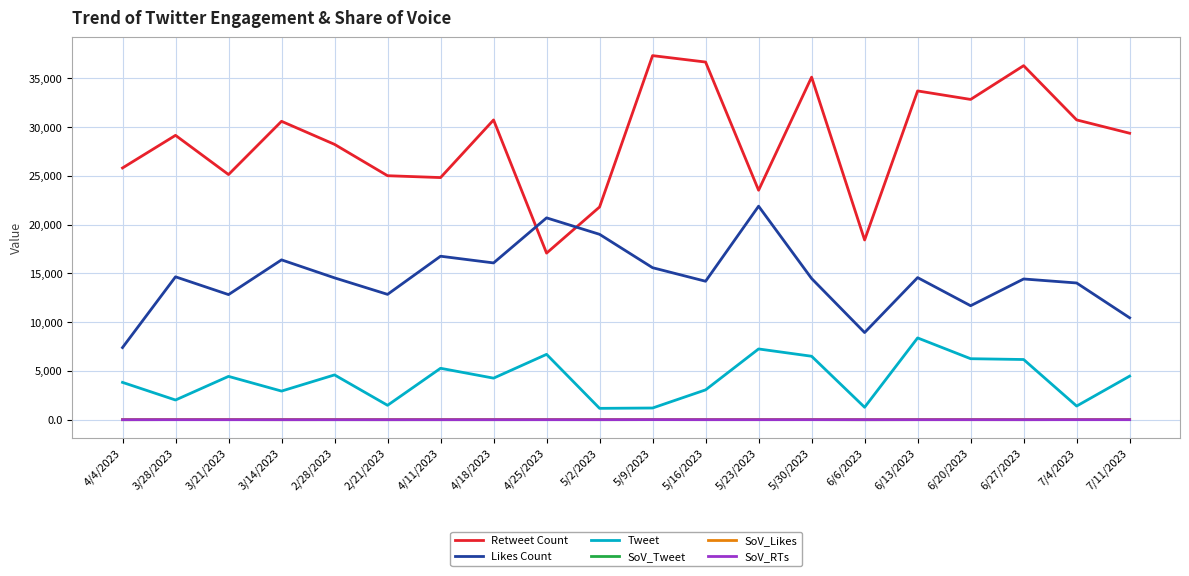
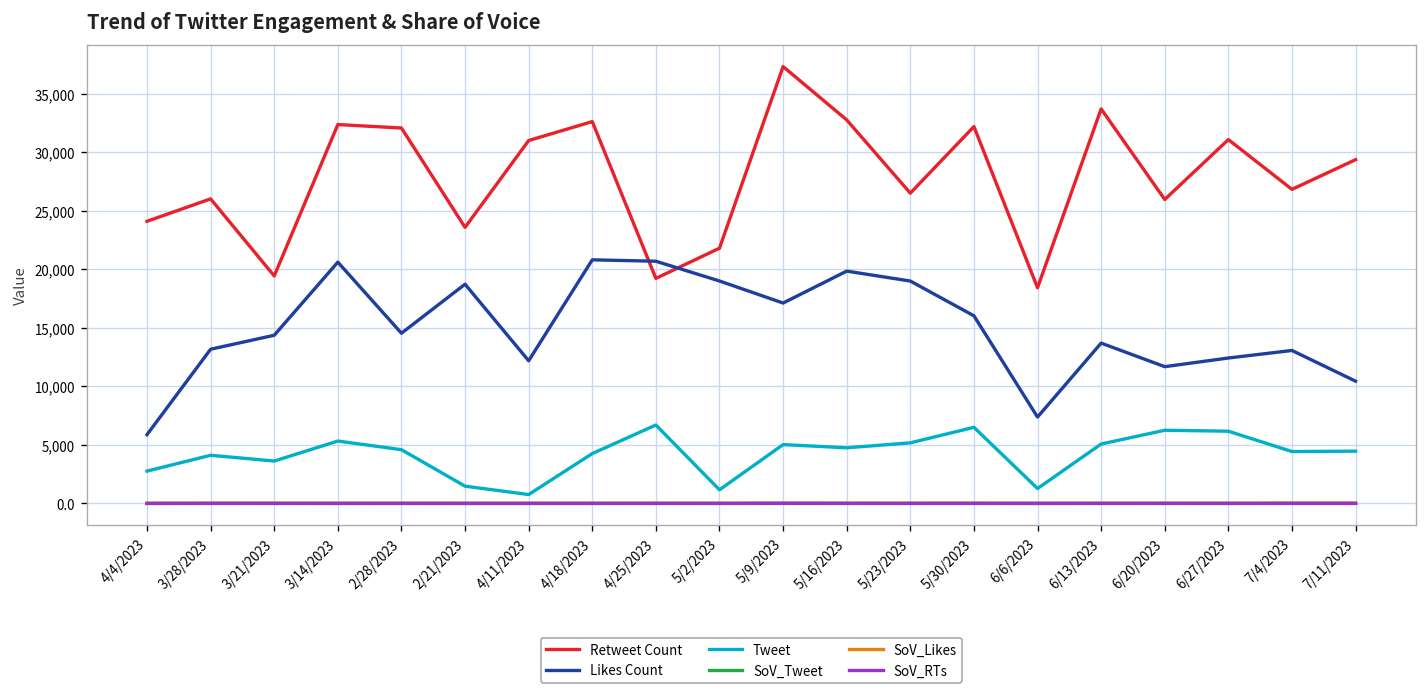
Retweet Count, 4/4/2023: 26,000 -> 24,000
Likes Count, 4/4/2023: 7,000 -> 6,000
Tweet, 4/4/2023: 4,000 -> 3,000
Retweet Count, 3/28/2023: 29,000 -> 26,000
Likes Count, 3/28/2023: 15,000 -> 13,000
Tweet, 3/28/2023: 2,000 -> 4,000
Retweet Count, 3/21/2023: 25,000 -> 19,000
Likes Count, 3/21/2023: 13,000 -> 14,000
Tweet, 3/21/2023: 4,400 -> 3,600
Retweet Count, 3/14/2023: 31,000 -> 32,000
Likes Count, 3/14/2023: 16,000 -> 21,000
Tweet, 3/14/2023: 3,000 -> 5,000
Retweet Count, 2/28/2023: 28,000 -> 32,000
Retweet Count, 2/21/2023: 25,000 -> 24,000
Likes Count, 2/21/2023: 13,000 -> 19,000
Retweet Count, 4/11/2023: 25,000 -> 31,000
Likes Count, 4/11/2023: 17,000 -> 12,000
Tweet, 4/11/2023: 5,000 -> 1,000
Retweet Count, 4/18/2023: 31,000 -> 33,000
Likes Count, 4/18/2023: 16,000 -> 21,000
Retweet Count, 4/25/2023: 17,000 -> 19,000
Likes Count, 5/9/2023: 16,000 -> 17,000
Tweet, 5/9/2023: 1,000 -> 5,000
Retweet Count, 5/16/2023: 37,000 -> 33,000
Likes Count, 5/16/2023: 14,000 -> 20,000
Tweet, 5/16/2023: 3,000 -> 5,000
Retweet Count, 5/23/2023: 24,000 -> 27,000
Likes Count, 5/23/2023: 22,000 -> 19,000
Tweet, 5/23/2023: 7,000 -> 5,000
Retweet Count, 5/30/2023: 35,000 -> 32,000
Likes Count, 5/30/2023: 14,000 -> 16,000
Likes Count, 6/6/2023: 9,000 -> 7,000
Likes Count, 6/13/2023: 15,000 -> 14,000
Tweet, 6/13/2023: 8,000 -> 5,000
Retweet Count, 6/20/2023: 33,000 -> 26,000
Retweet Count, 6/27/2023: 36,000 -> 31,000
Likes Count, 6/27/2023: 14,000 -> 12,000
Retweet Count, 7/4/2023: 31,000 -> 27,000
Likes Count, 7/4/2023: 14,000 -> 13,000
Tweet, 7/4/2023: 1,000 -> 4,000
